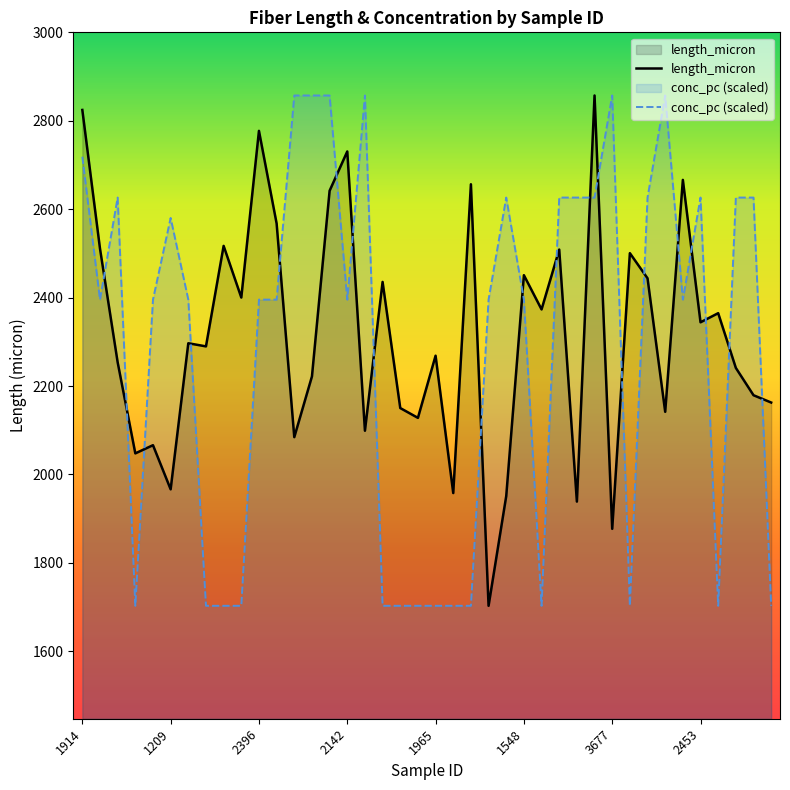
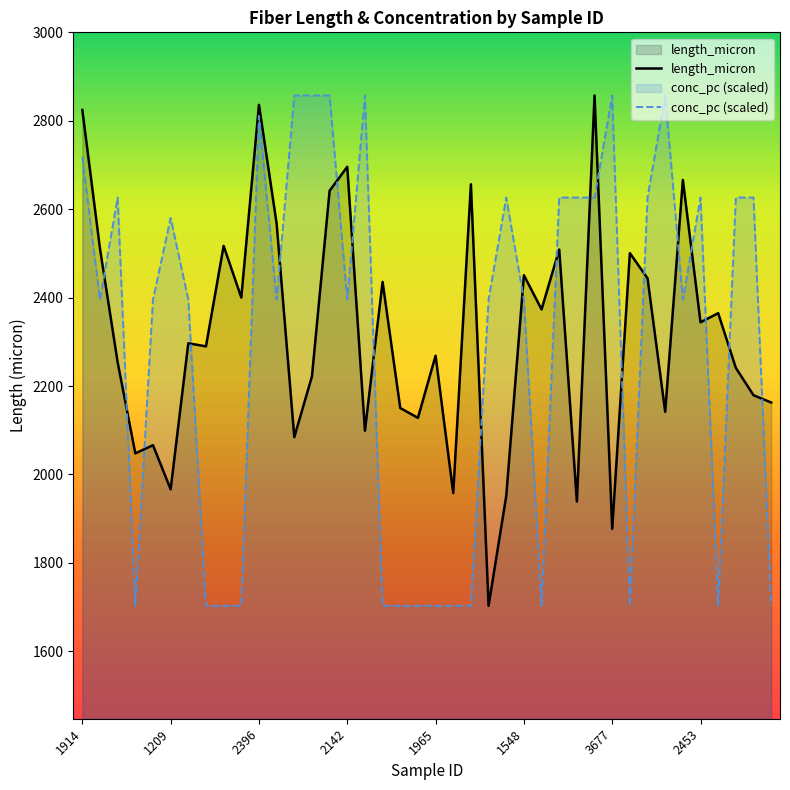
length_micron, 2396: 2780 -> 2840
conc_pc (scaled), 2396: 2400 -> 2810
length_micron, 2142: 2730 -> 2700
